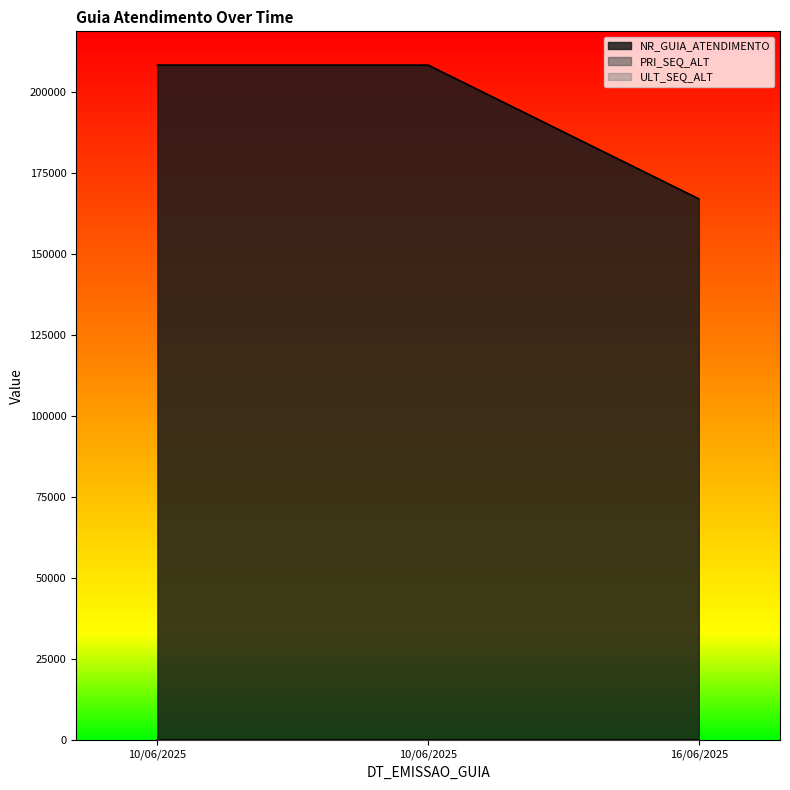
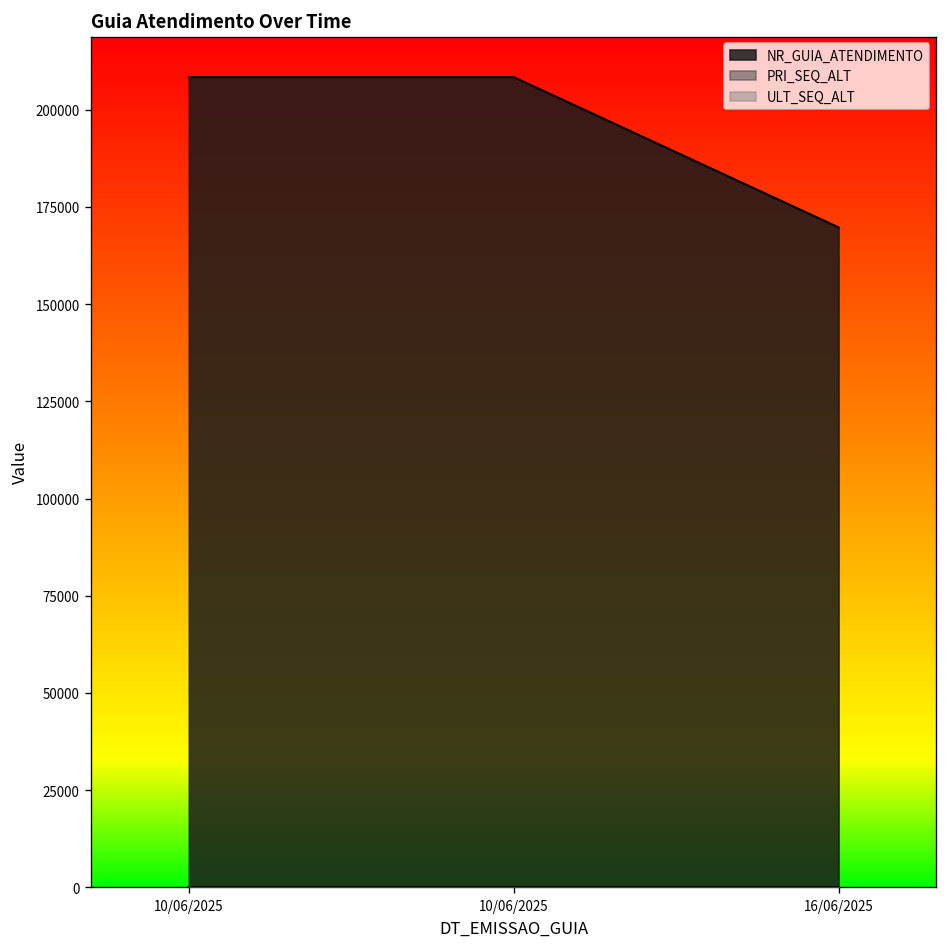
NR_GUIA_ATENDIMENTO, 16/06/2025: 167000 -> 170000
